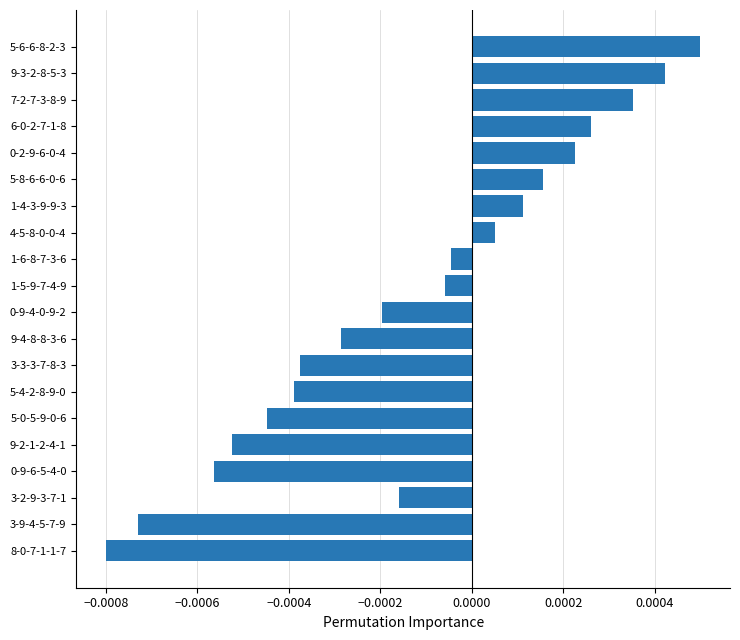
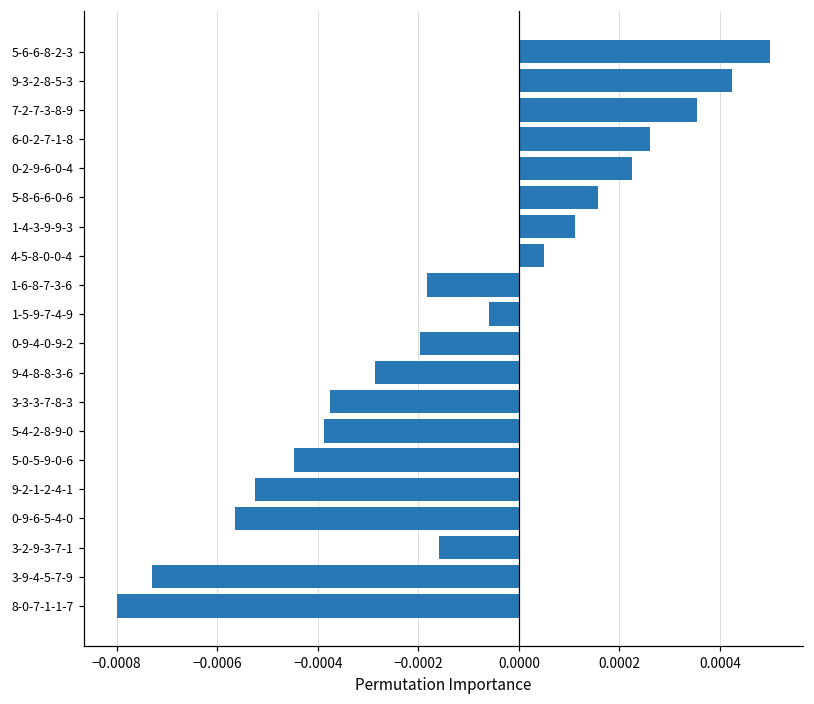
1-6-8-7-3-6: -0.00005 -> -0.00018
